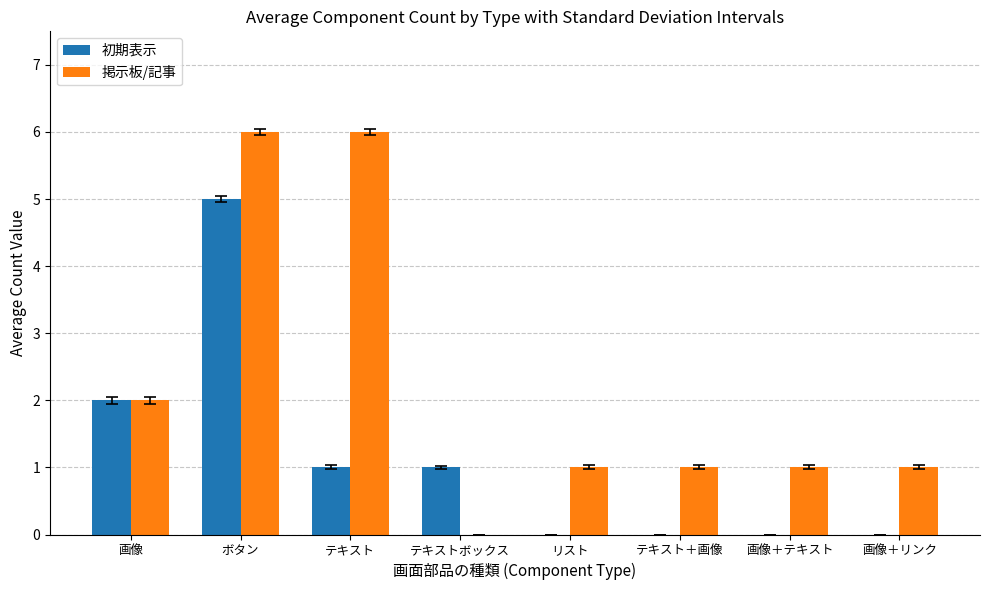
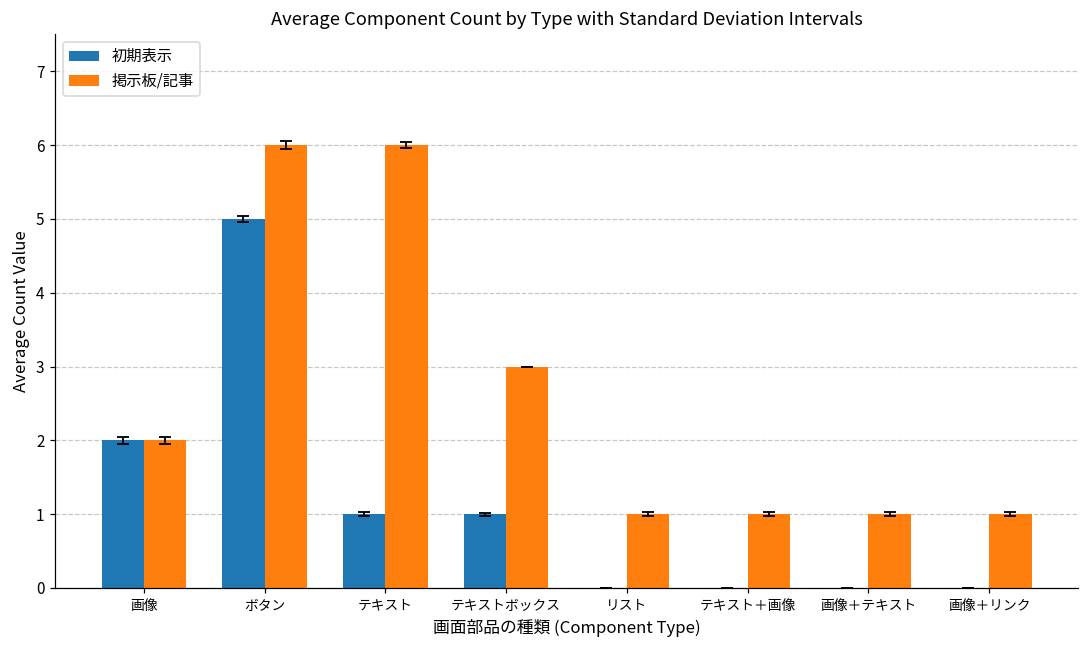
掲示板/記事, テキストボックス: 0 -> 3
